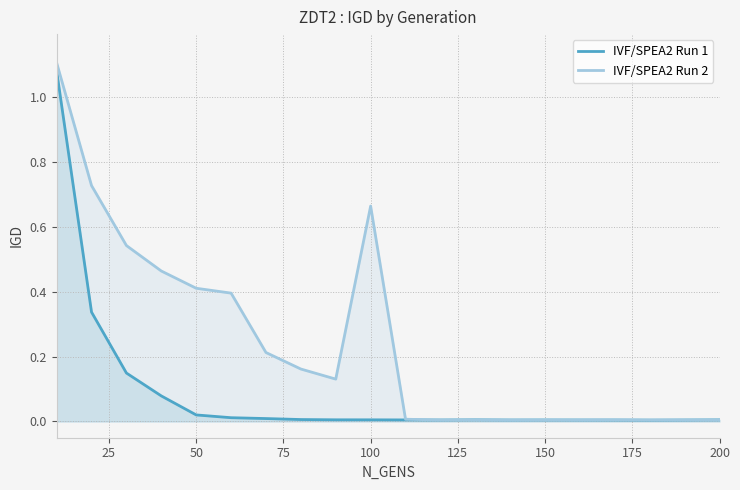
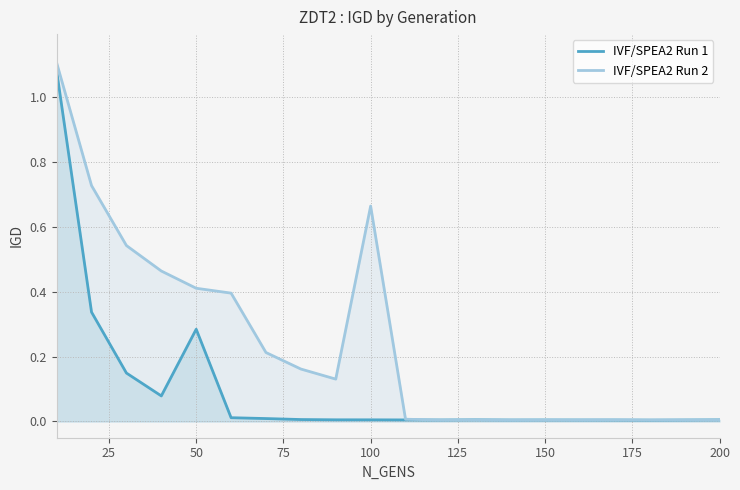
IVF/SPEA2 Run 1, 50: 0.02 -> 0.28
